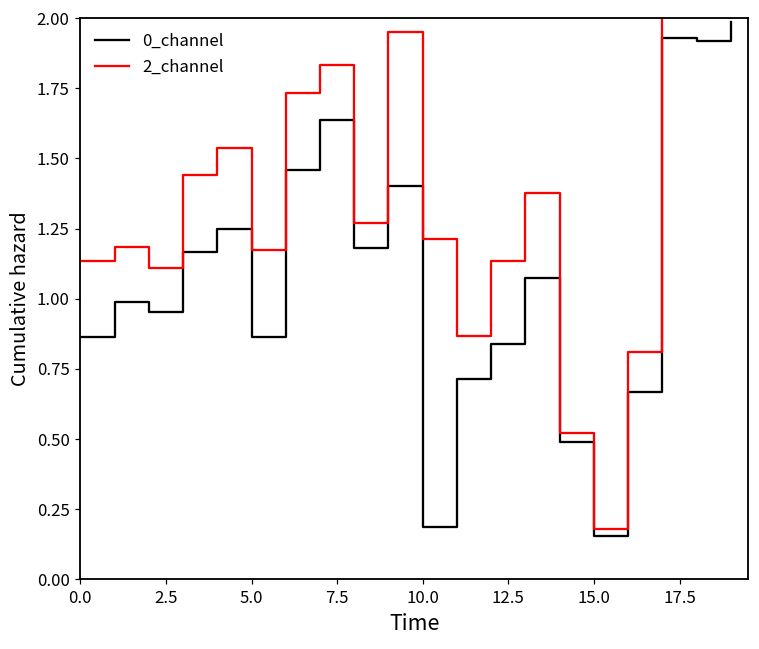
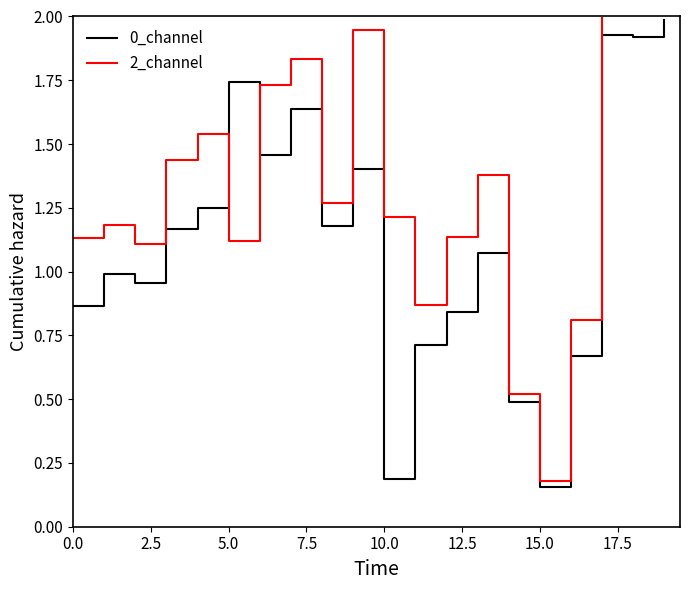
0_channel, 5.0: 0.86 -> 1.74
2_channel, 5.0: 1.17 -> 1.12
